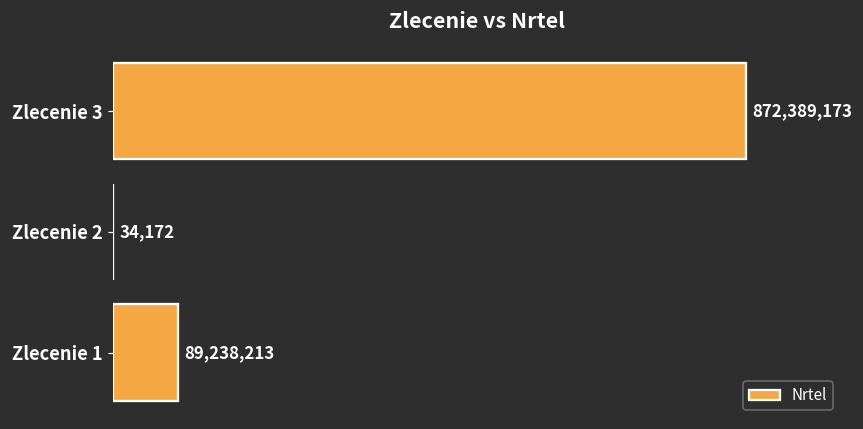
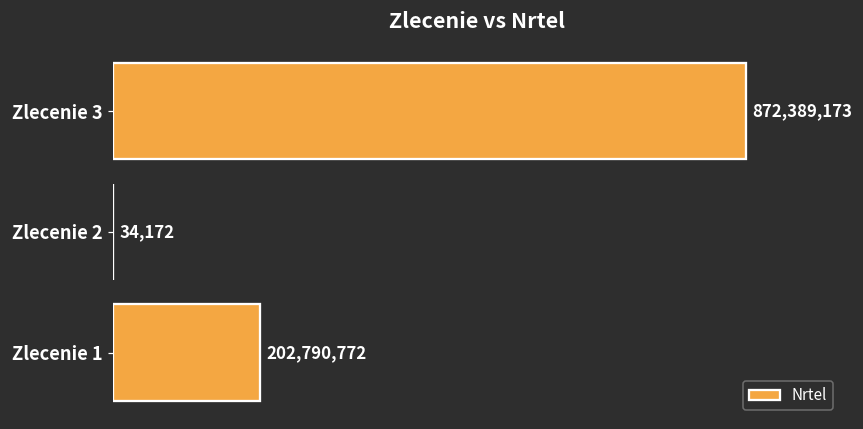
Zlecenie 1: 89,238,213 -> 202,790,772
